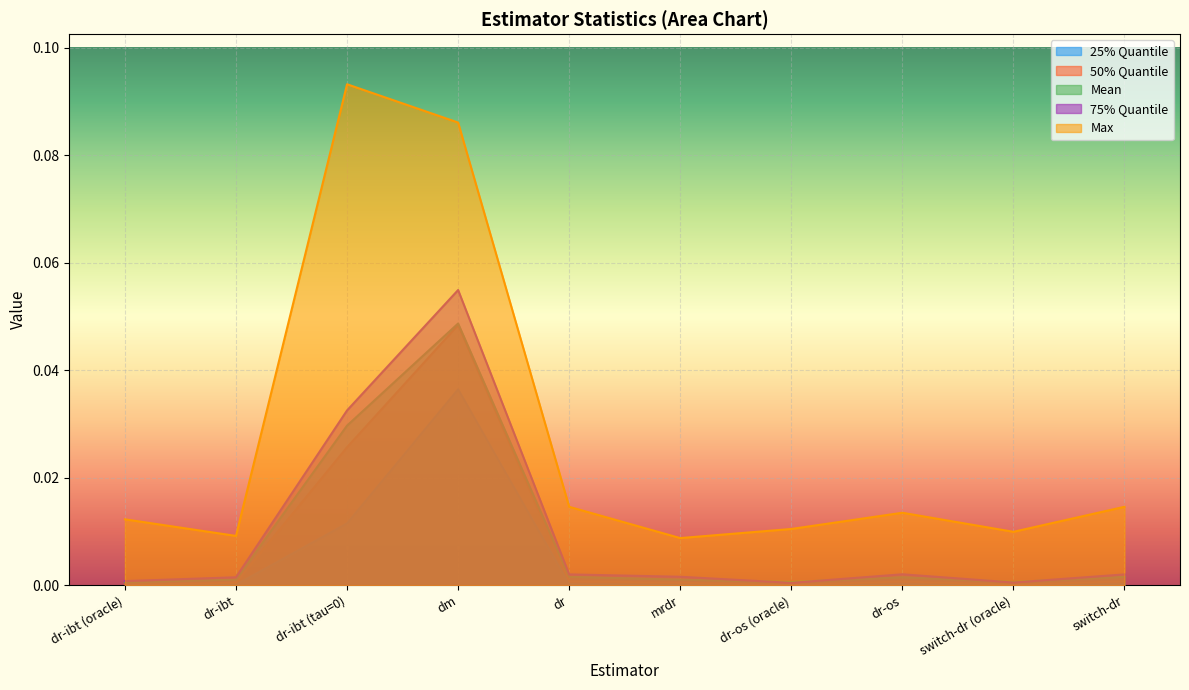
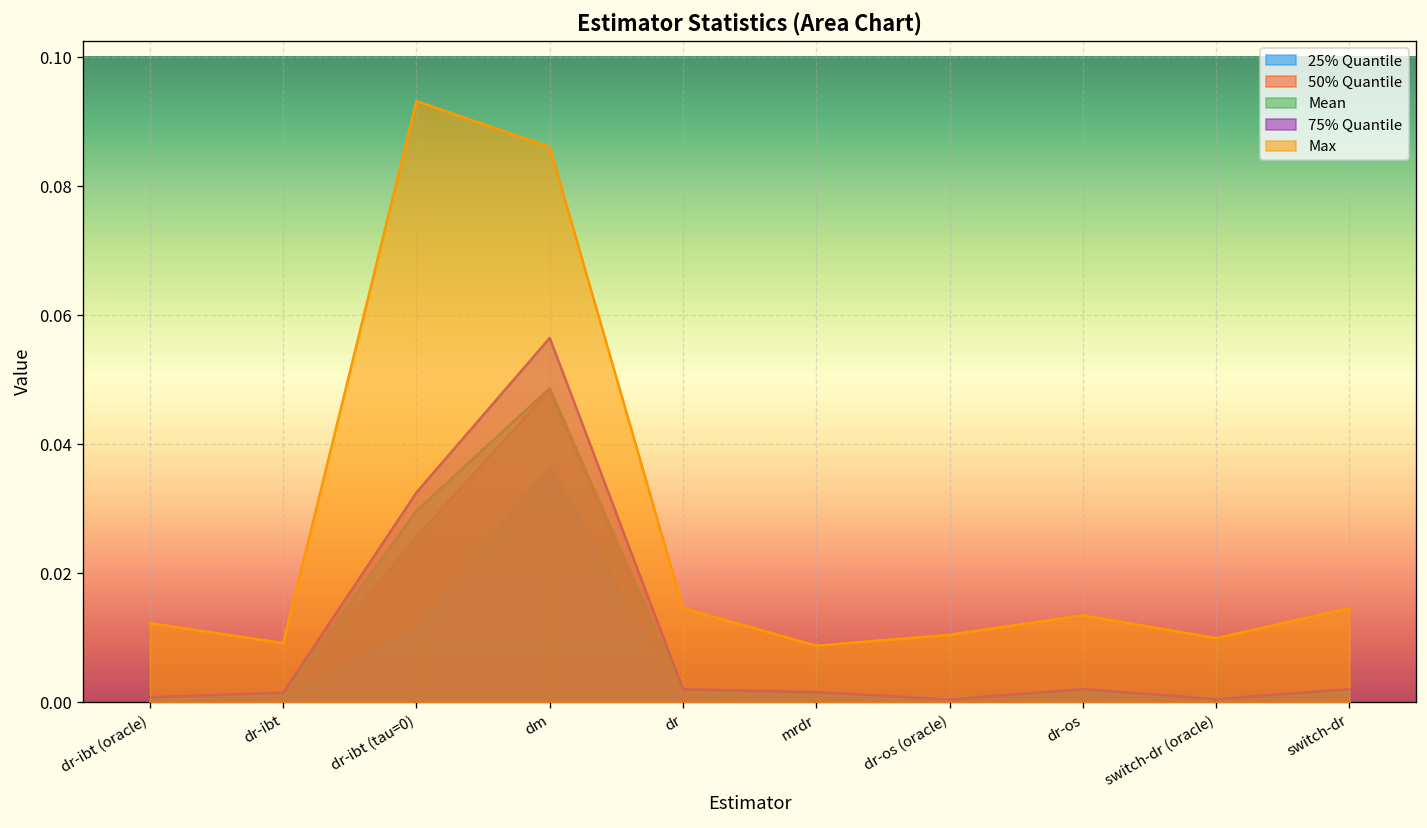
75% Quantile, dm: 0.055 -> 0.056
